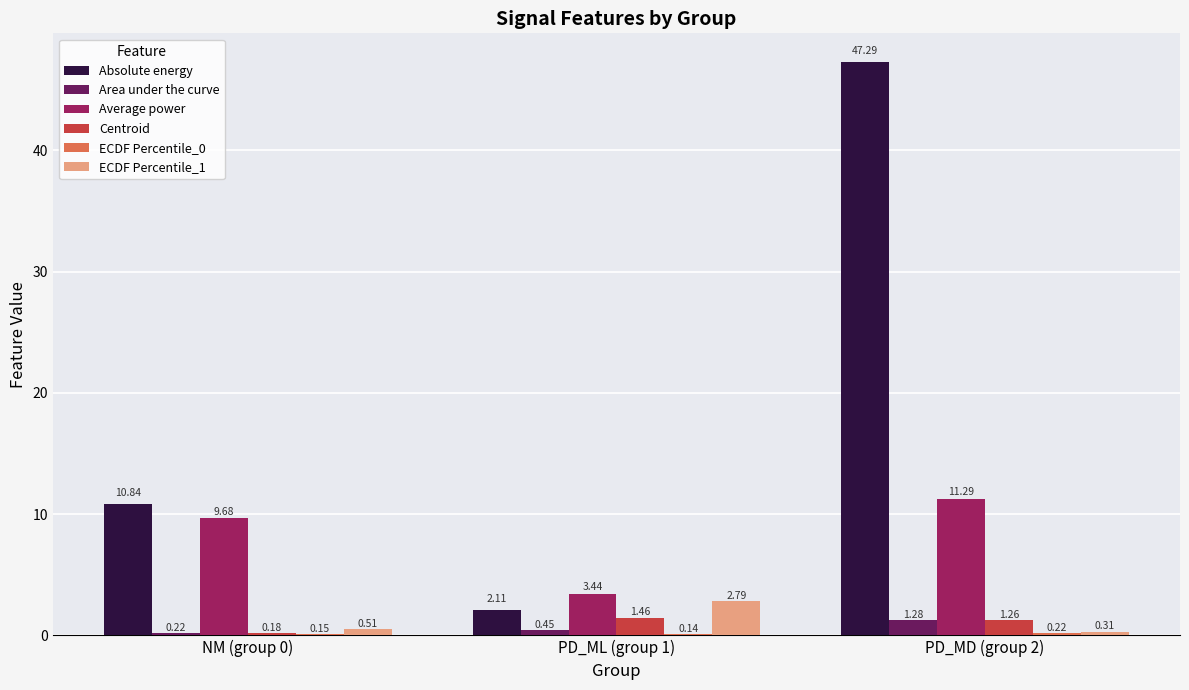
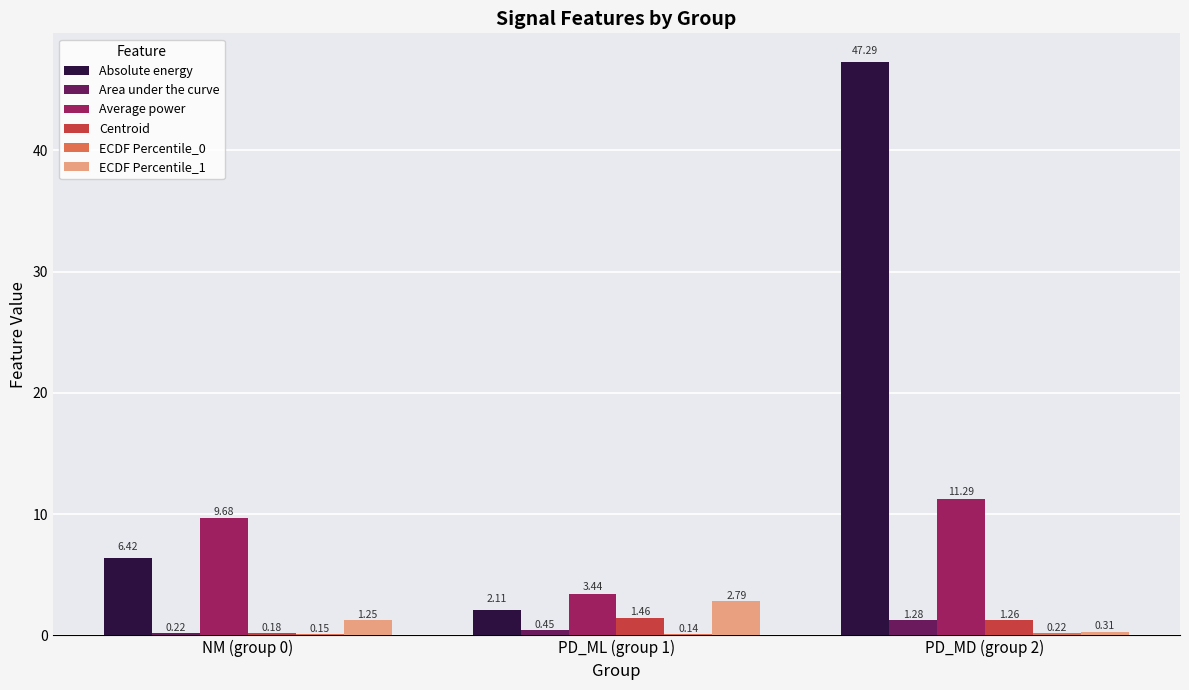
Absolute energy, NM (group 0): 10.84 -> 6.42
ECDF Percentile_1, NM (group 0): 0.51 -> 1.25
